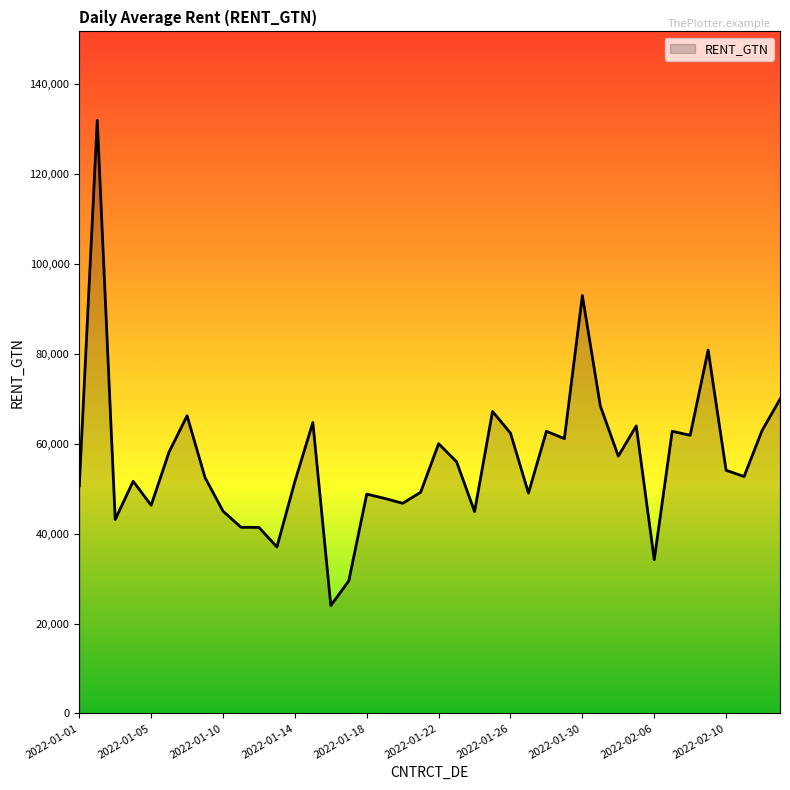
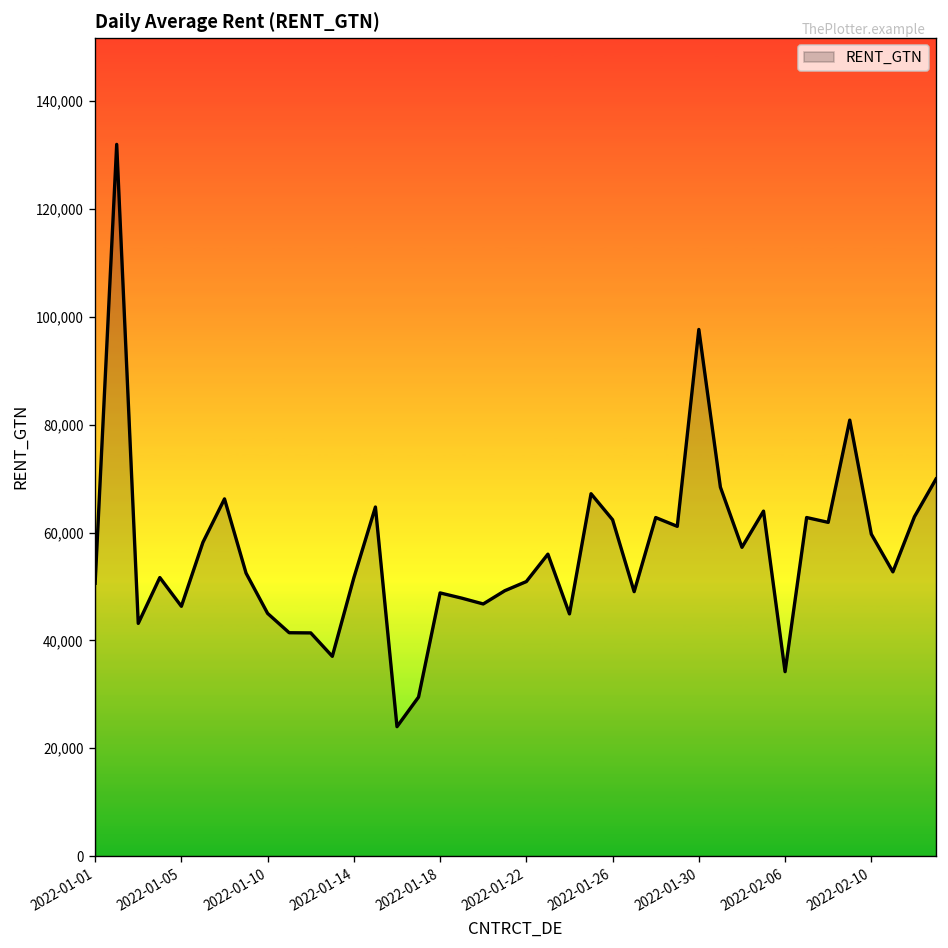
2022-01-22: 60,000 -> 51,000
2022-01-30: 93,000 -> 98,000
2022-02-10: 54,000 -> 60,000
